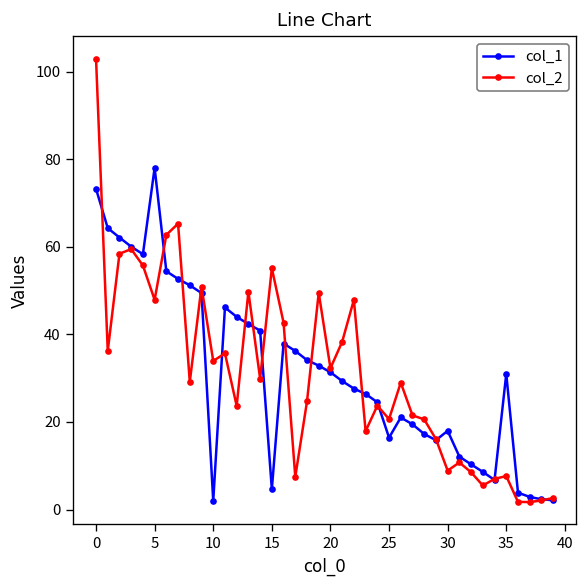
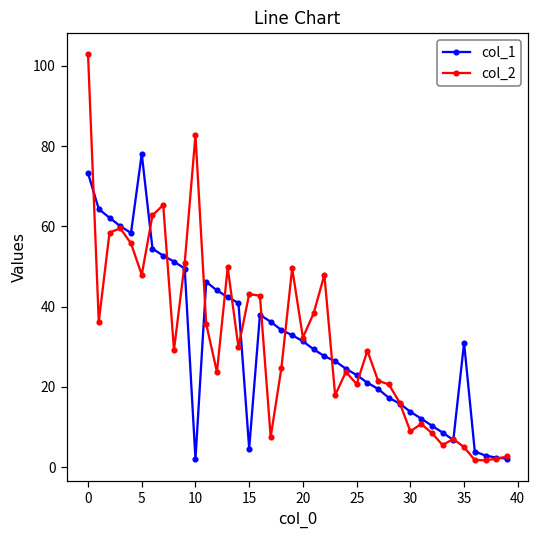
col_2, 10: 34 -> 83
col_2, 15: 55 -> 43
col_1, 25: 16 -> 23
col_1, 30: 18 -> 14
col_2, 35: 8 -> 5
